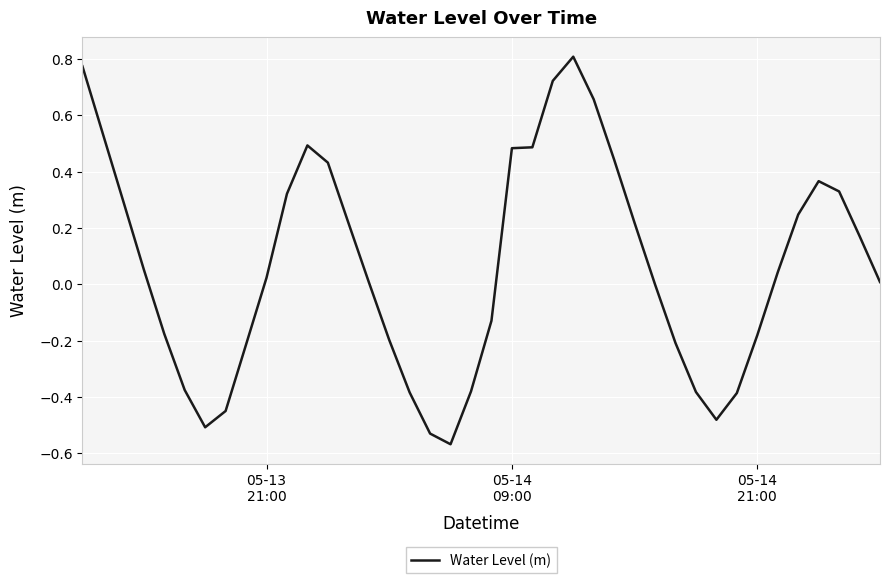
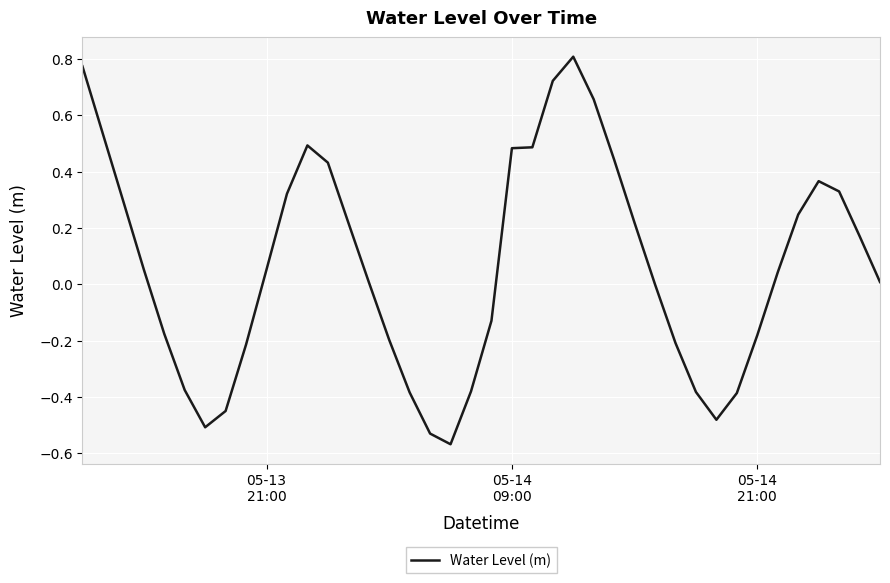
05-13 21:00: 0.02 -> 0.05
